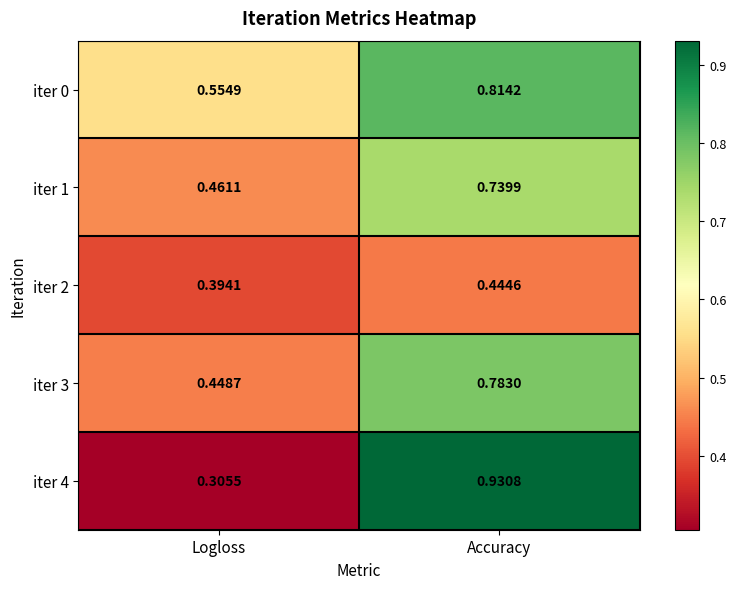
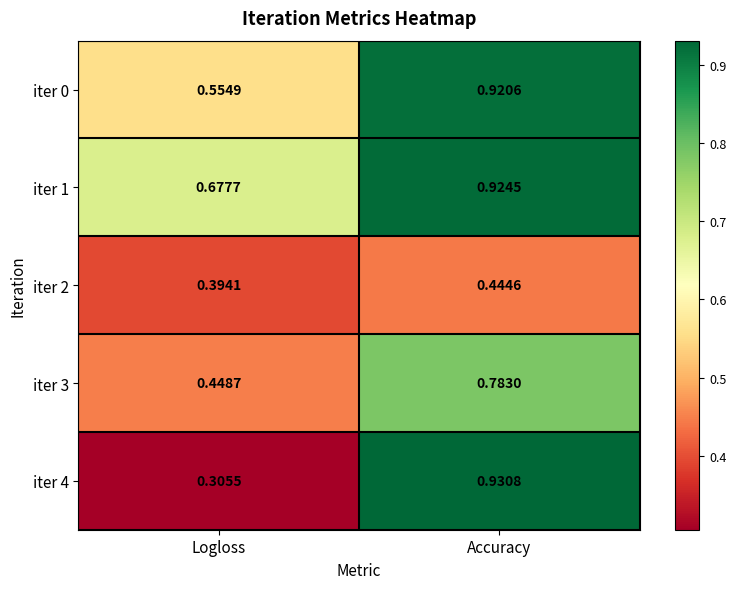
iter 0, Accuracy: 0.8142 -> 0.9206
iter 1, Logloss: 0.4611 -> 0.6777
iter 1, Accuracy: 0.7399 -> 0.9245
